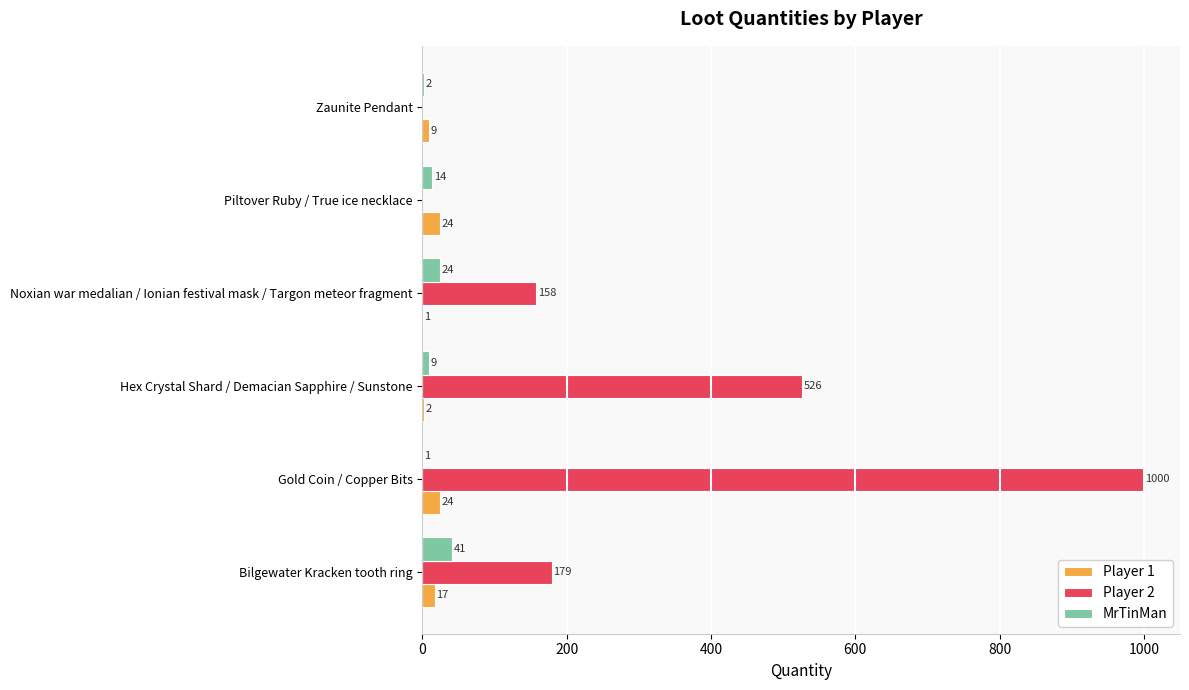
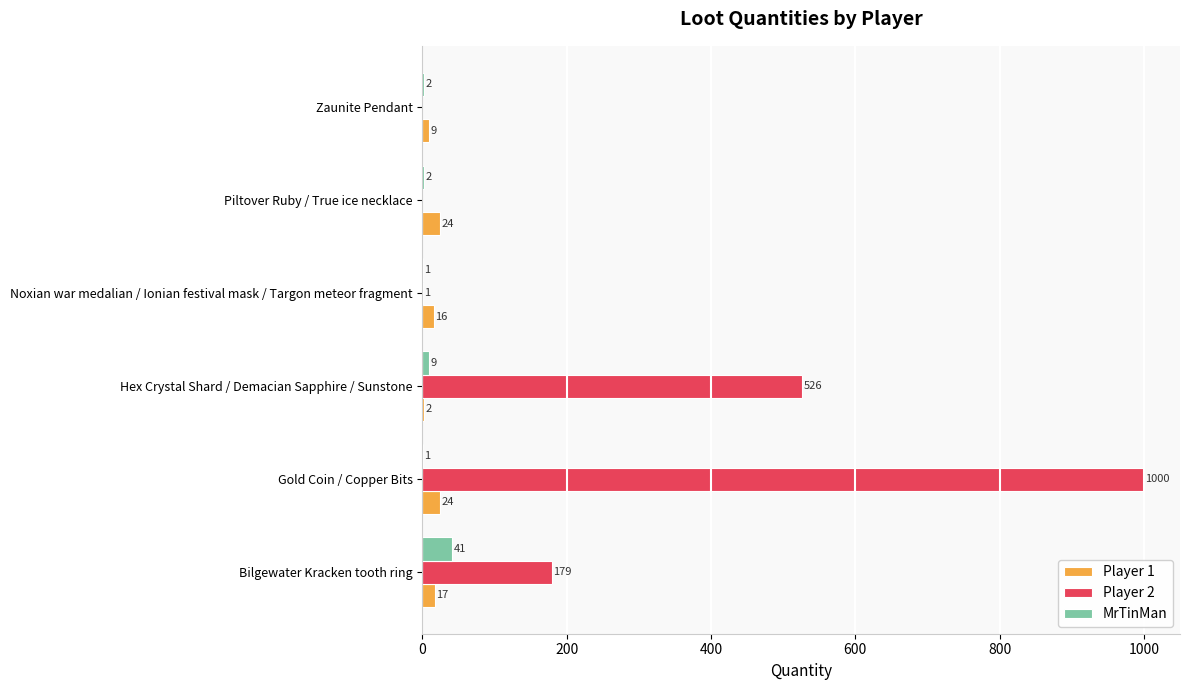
MrTinMan, Piltover Ruby / True ice necklace: 14 -> 2
MrTinMan, Noxian war medalian / Ionian festival mask / Targon meteor fragment: 24 -> 1
Player 2, Noxian war medalian / Ionian festival mask / Targon meteor fragment: 158 -> 1
Player 1, Noxian war medalian / Ionian festival mask / Targon meteor fragment: 1 -> 16
